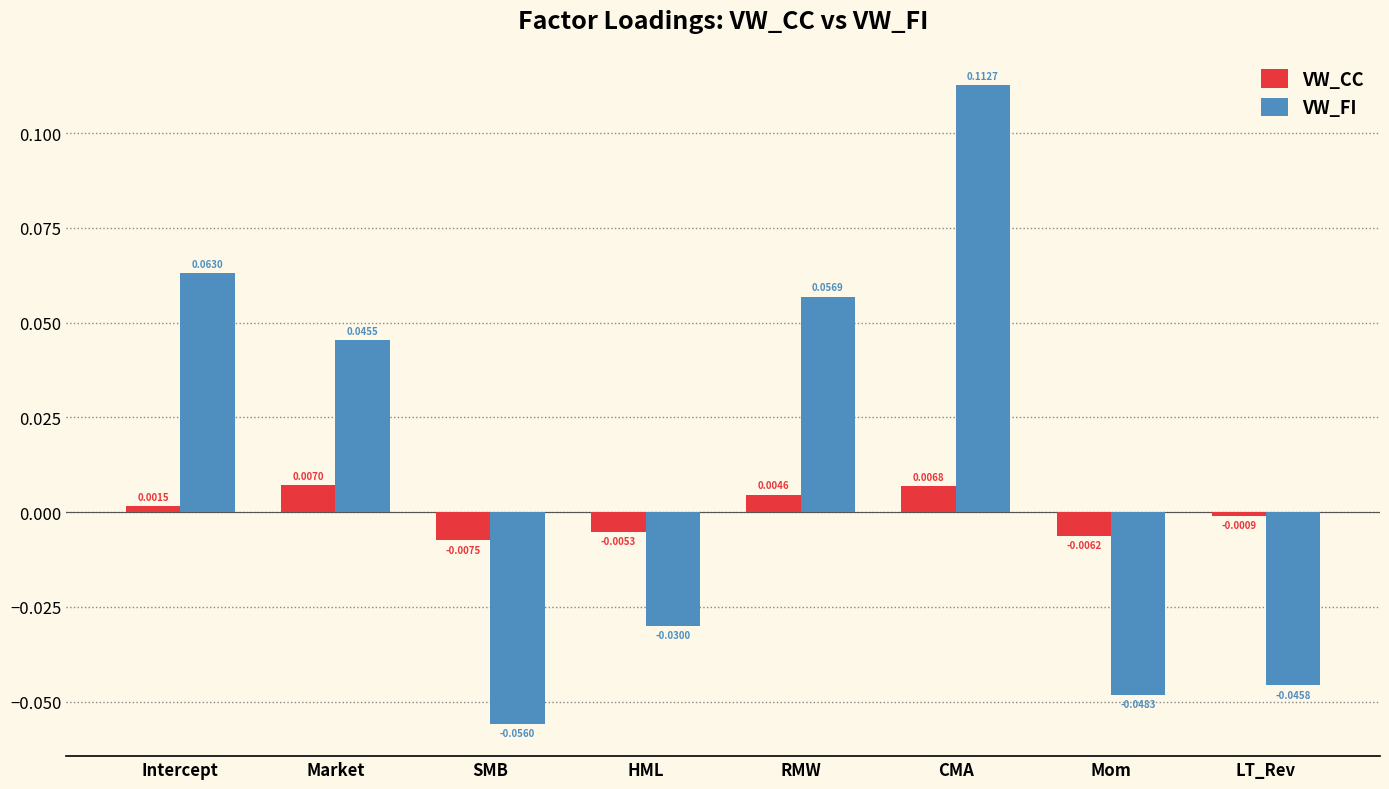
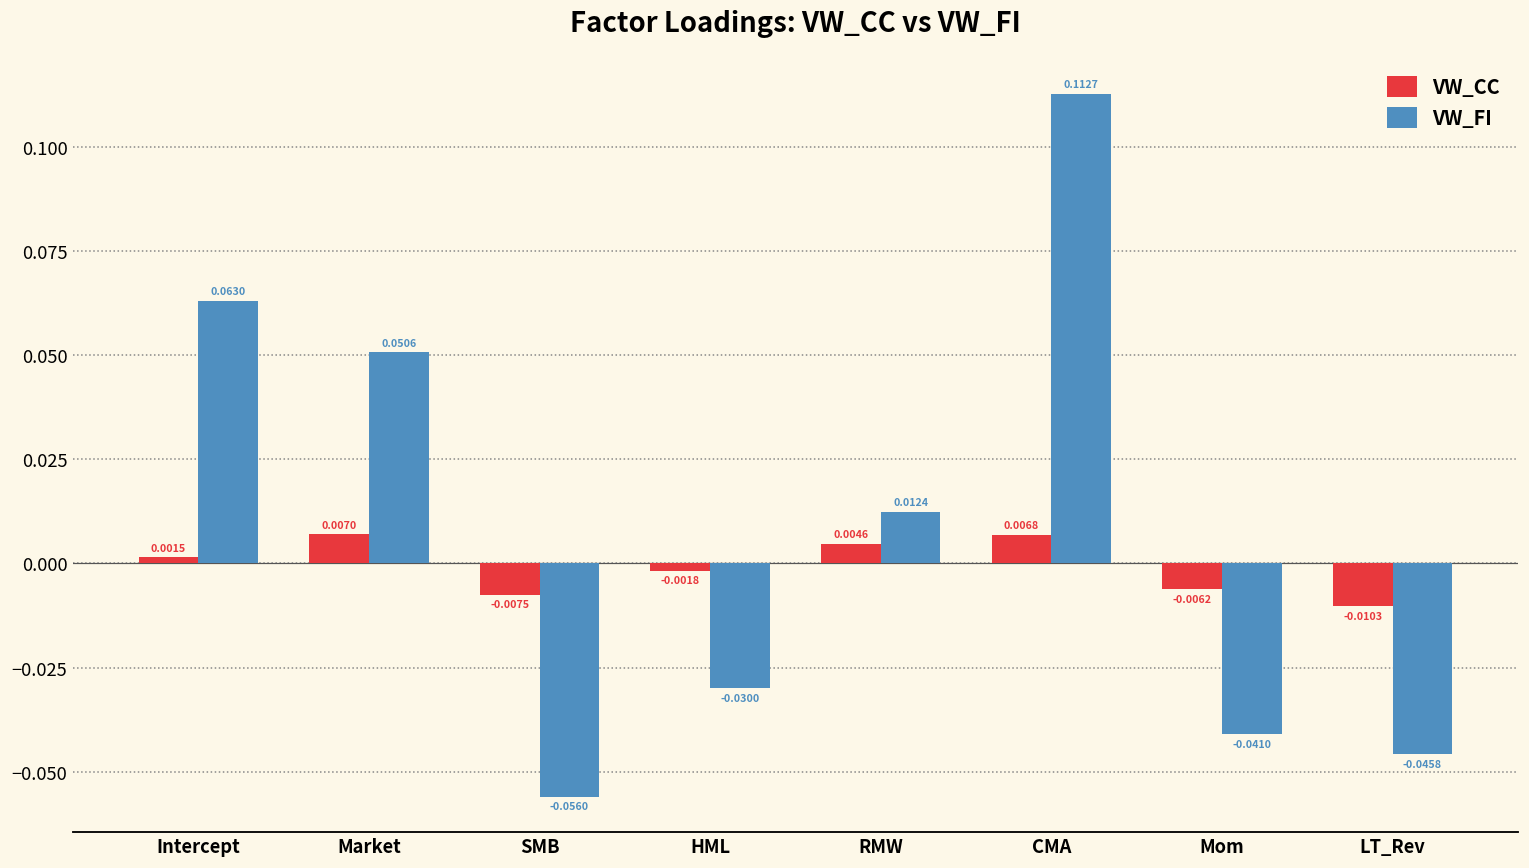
VW_FI, Market: 0.0455 -> 0.0506
VW_CC, HML: -0.0053 -> -0.0018
VW_FI, RMW: 0.0569 -> 0.0124
VW_FI, Mom: -0.0483 -> -0.0410
VW_CC, LT_Rev: -0.0009 -> -0.0103
